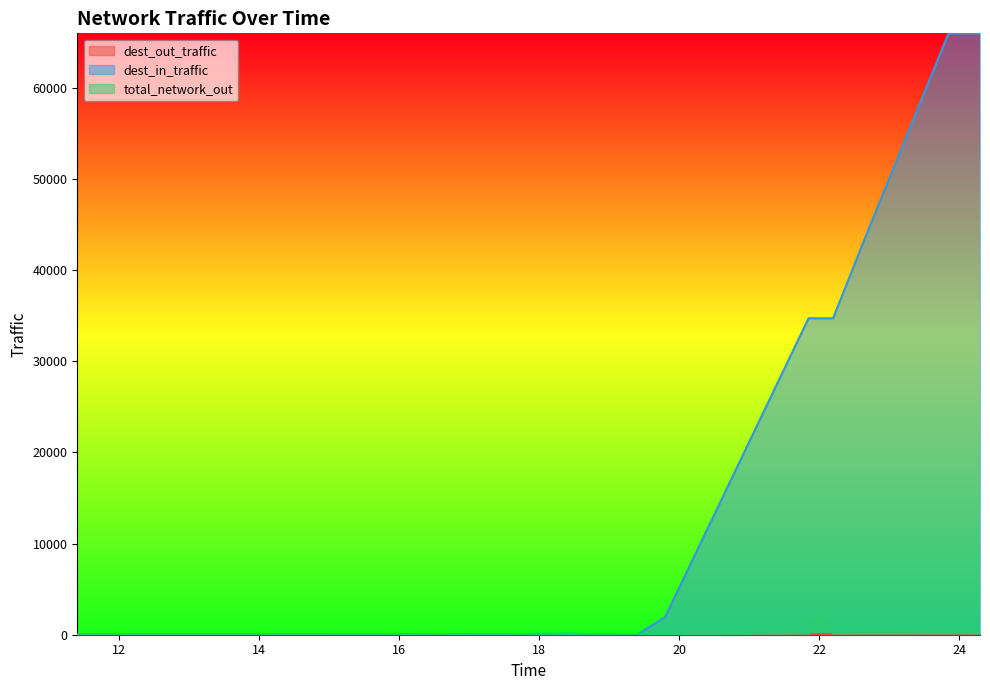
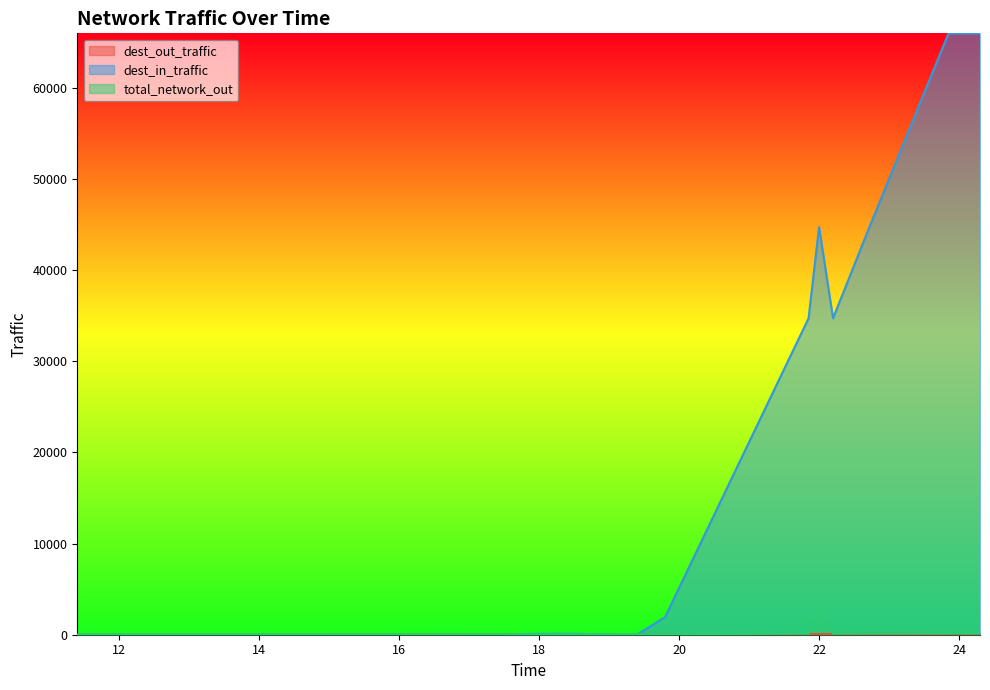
dest_in_traffic, 22: 35000 -> 45000
